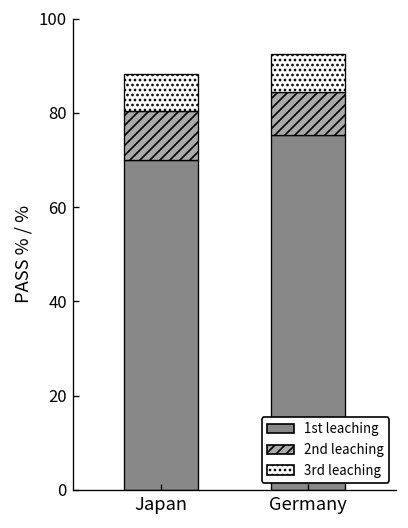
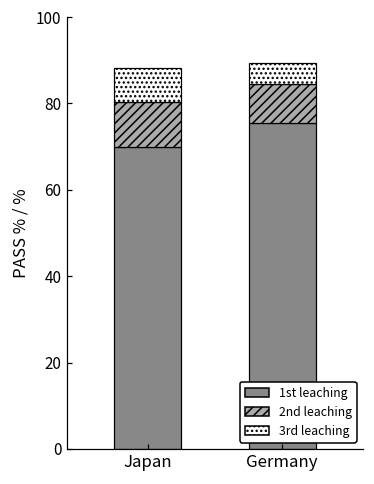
3rd leaching, Germany: 8 -> 5
